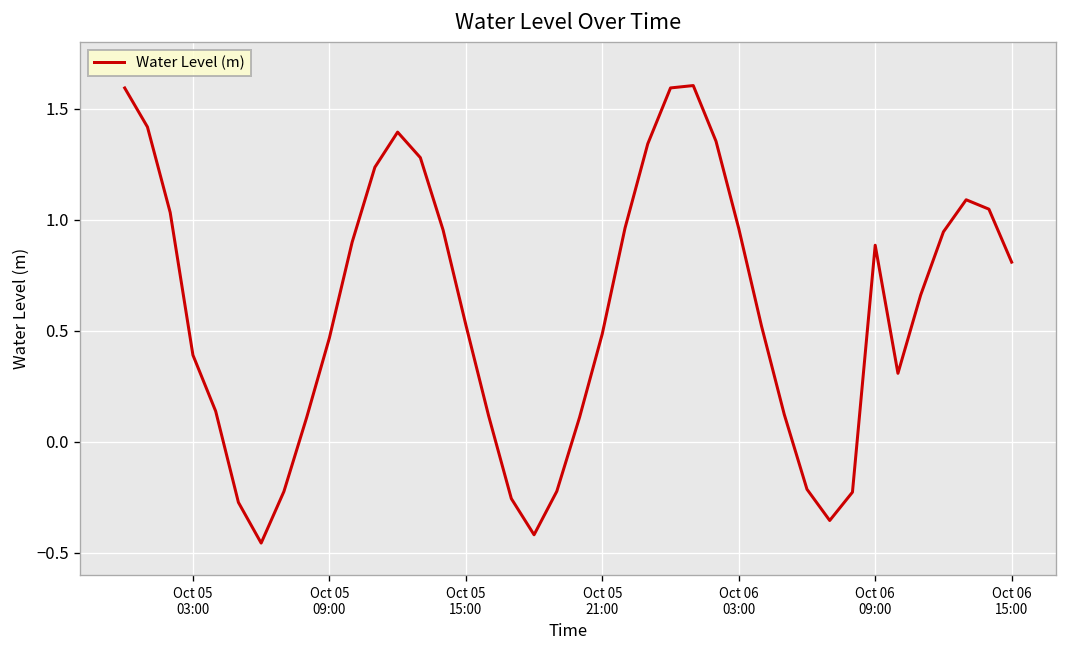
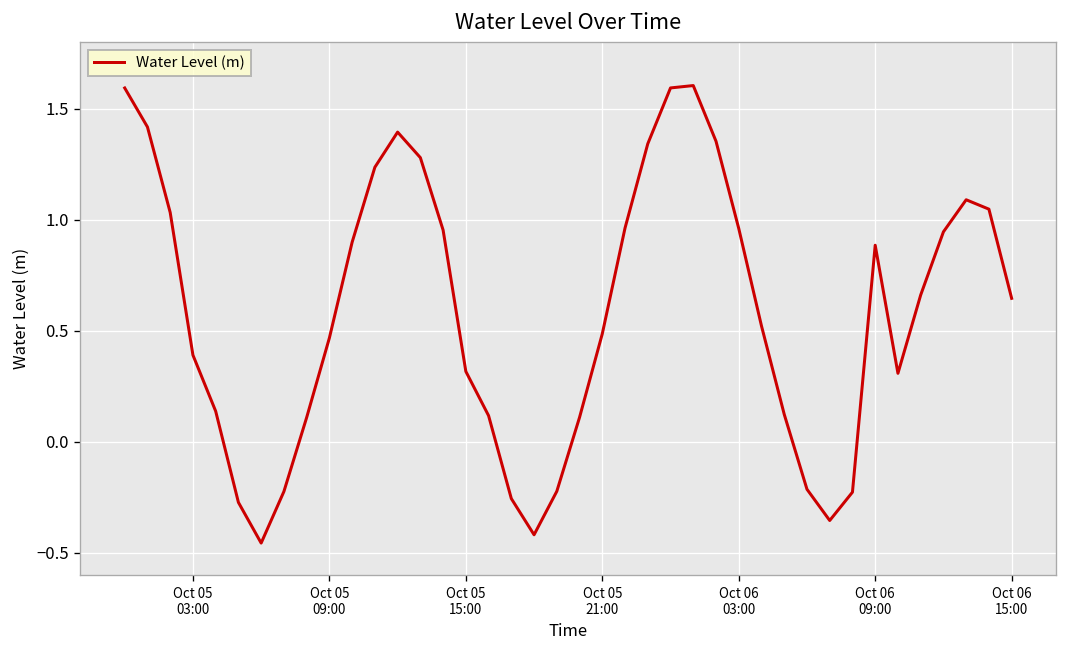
Oct 05 15:00: 0.53 -> 0.32
Oct 06 15:00: 0.81 -> 0.65
